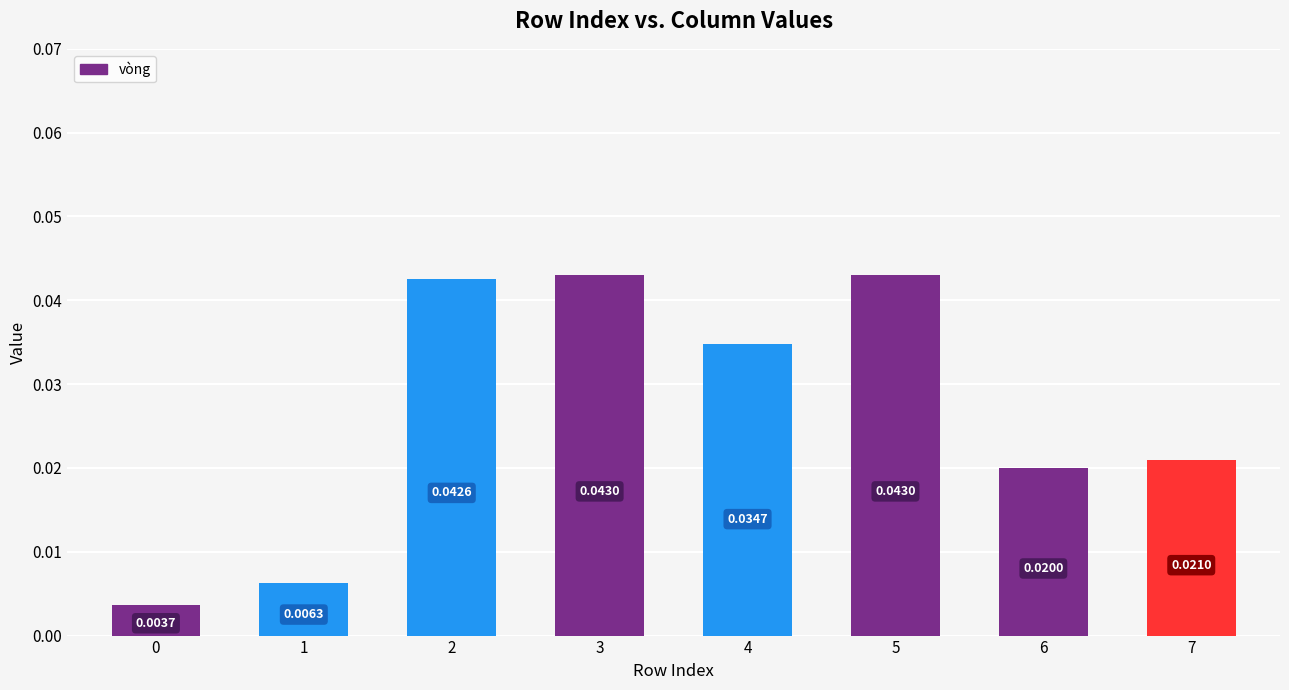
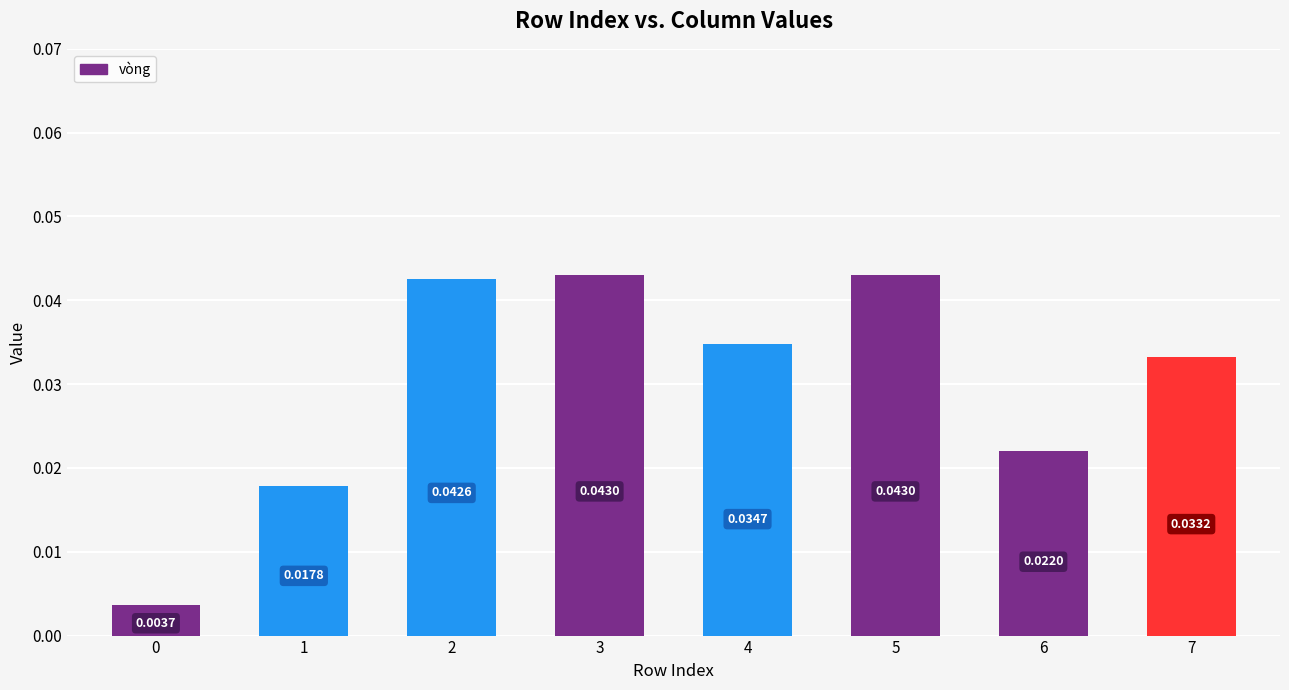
1: 0.0063 -> 0.0178
6: 0.0200 -> 0.0220
7: 0.0210 -> 0.0332
